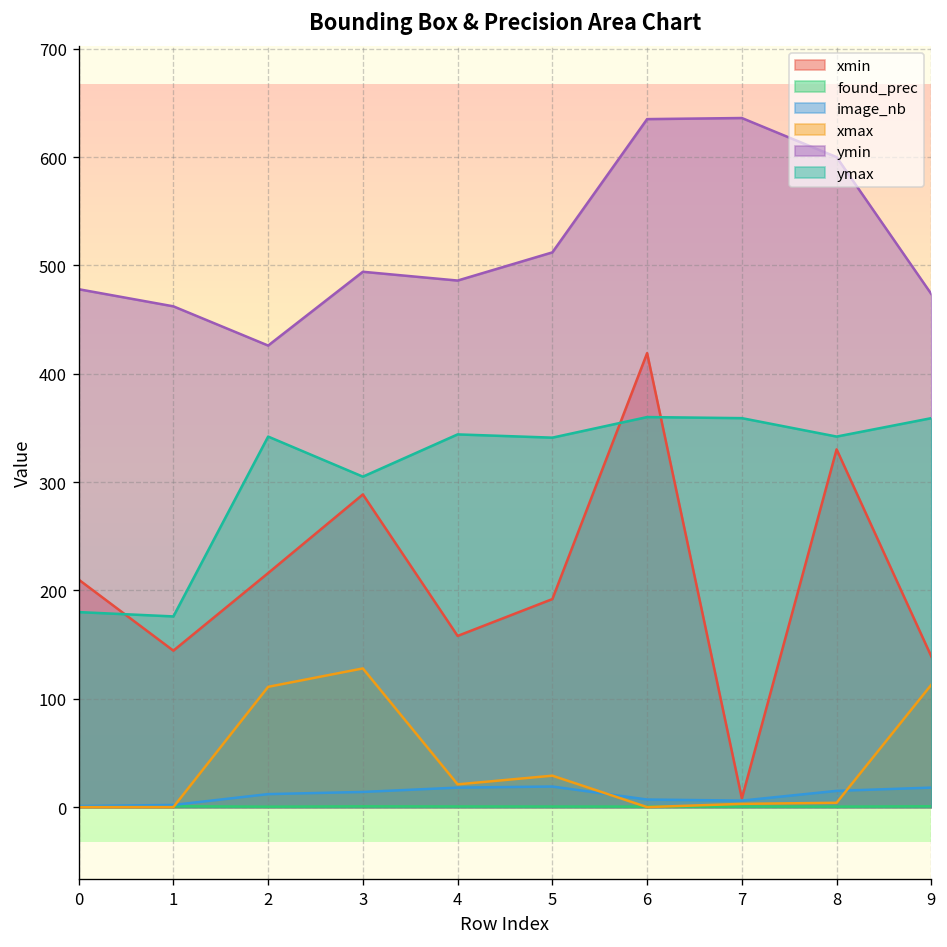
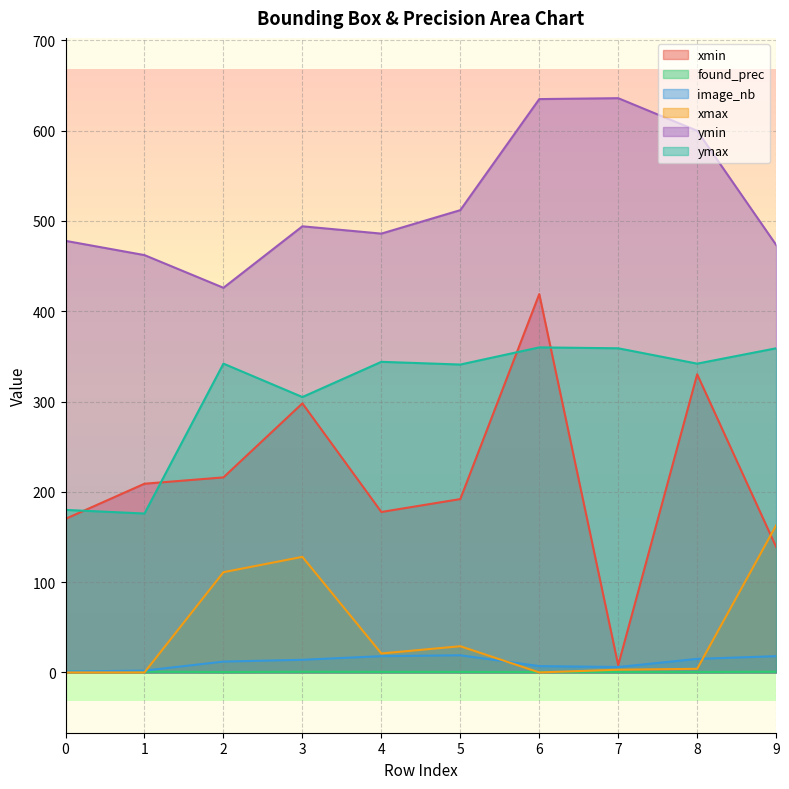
xmin, 0: 210 -> 170
xmin, 1: 140 -> 210
xmin, 3: 290 -> 300
xmin, 4: 160 -> 180
xmax, 9: 110 -> 160
